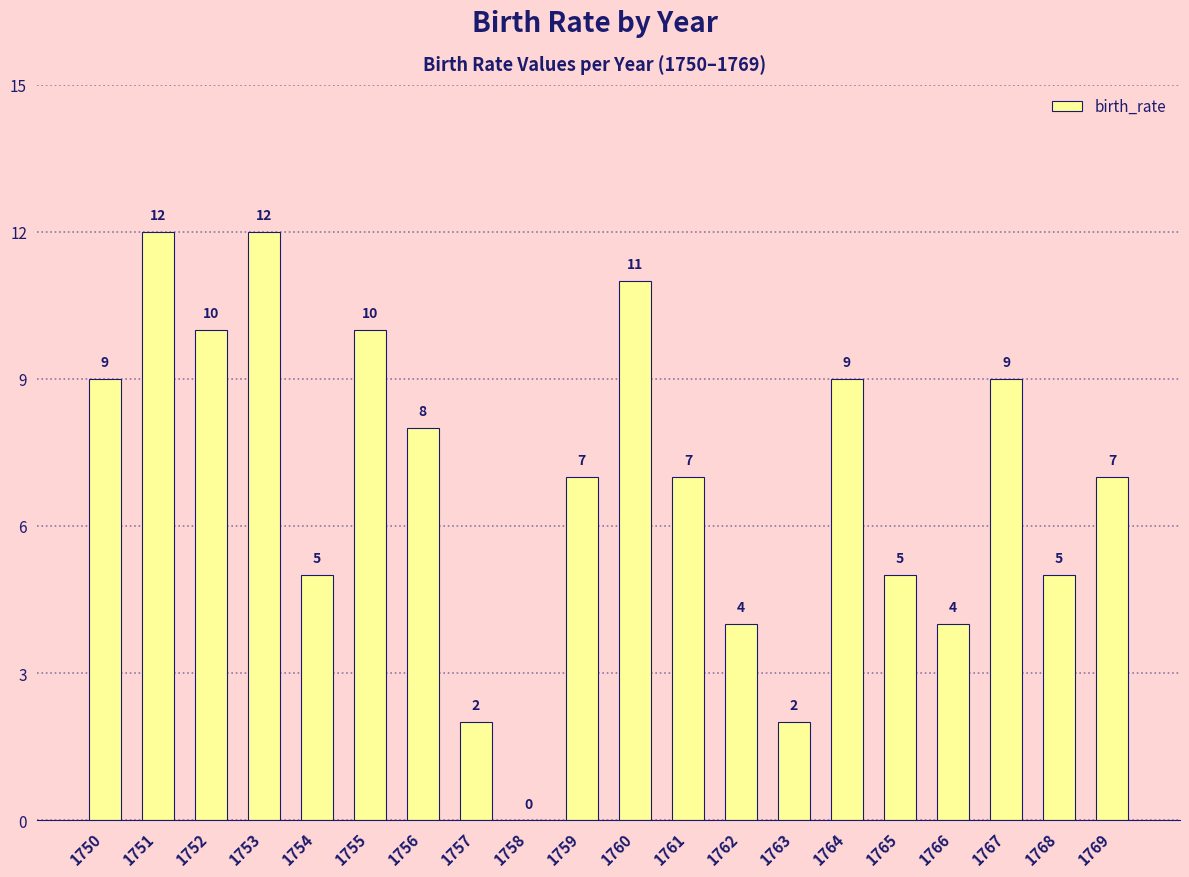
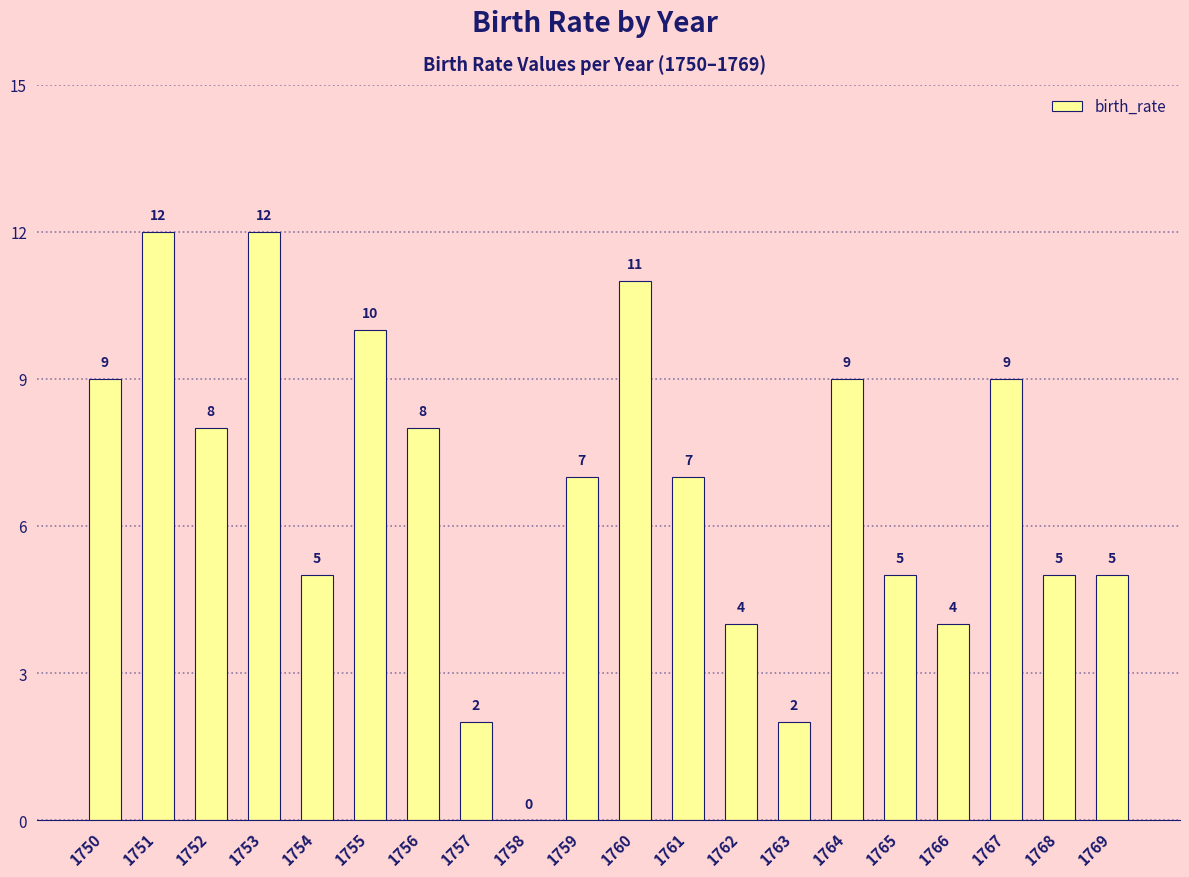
1752: 10 -> 8
1769: 7 -> 5
